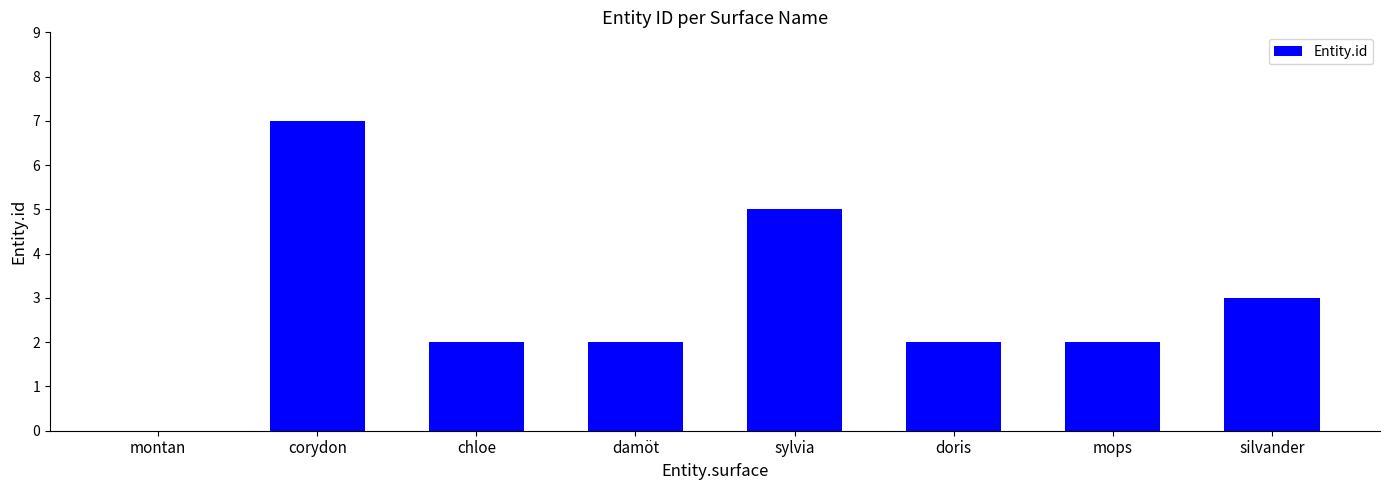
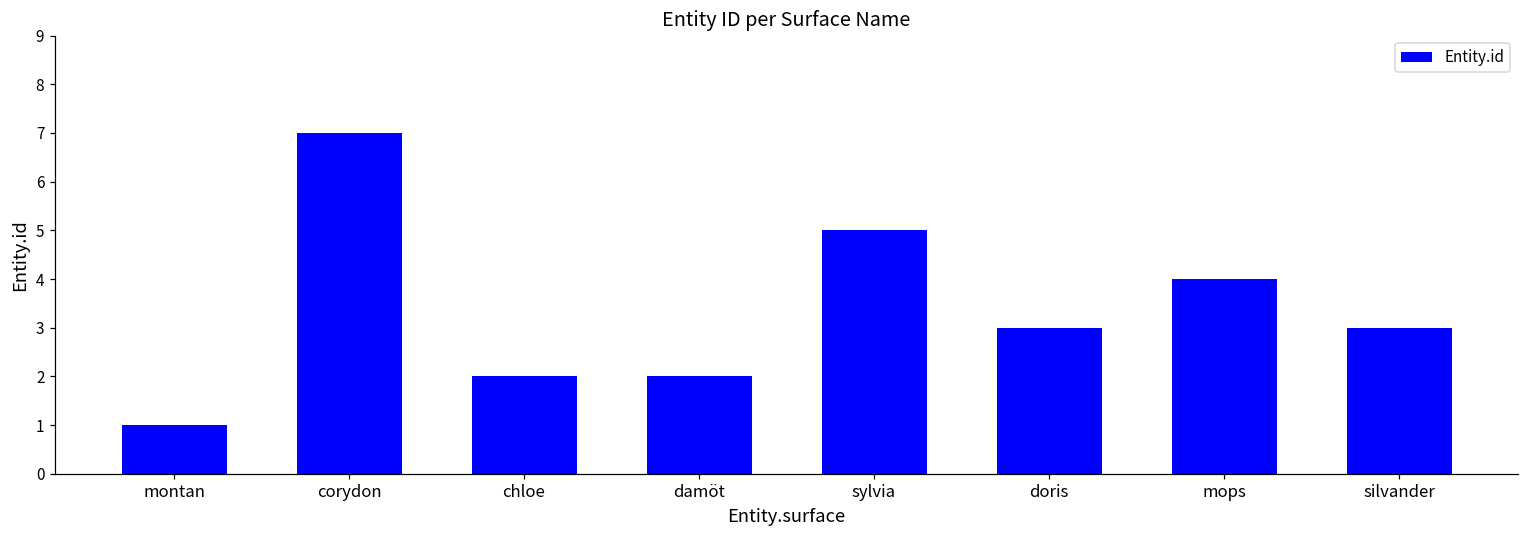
montan: 0 -> 1
doris: 2 -> 3
mops: 2 -> 4
